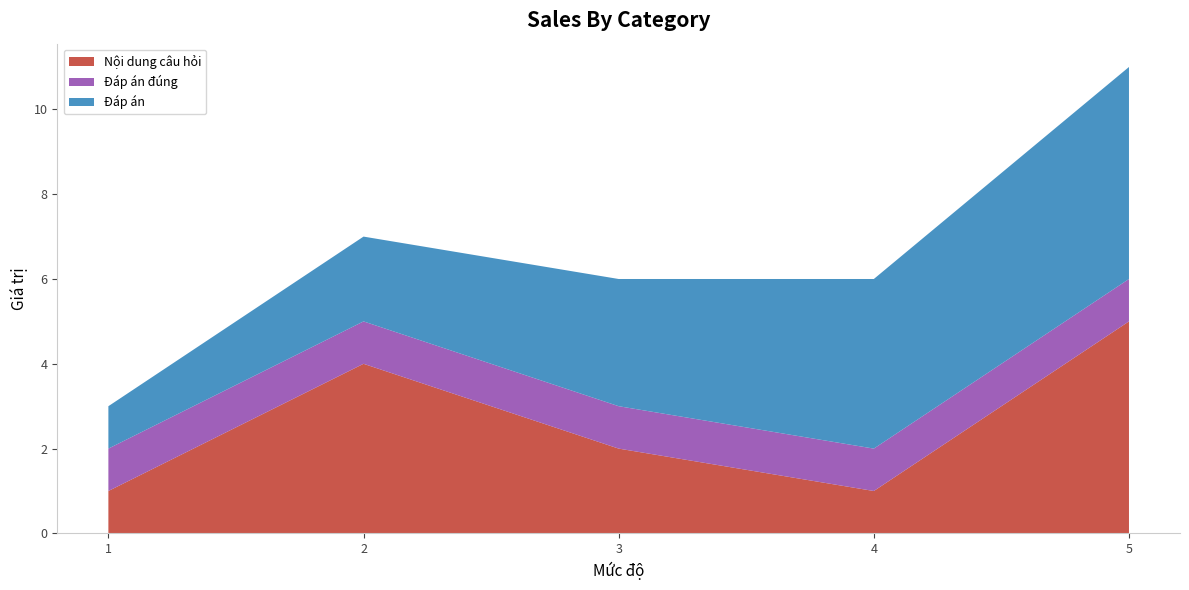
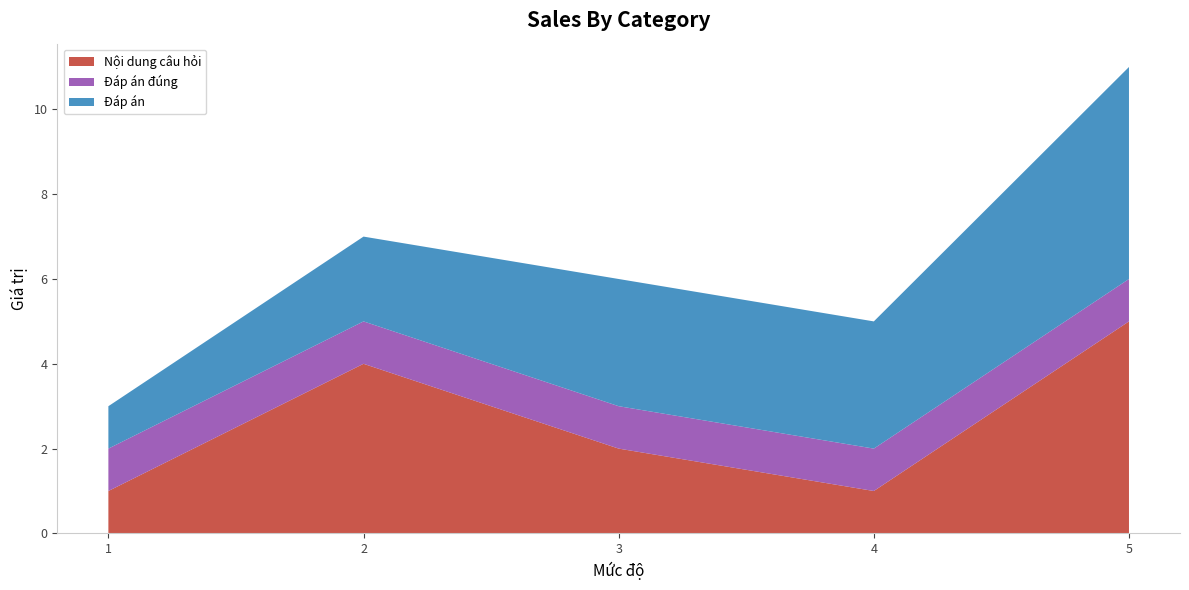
Đáp án, 4: 4 -> 3
